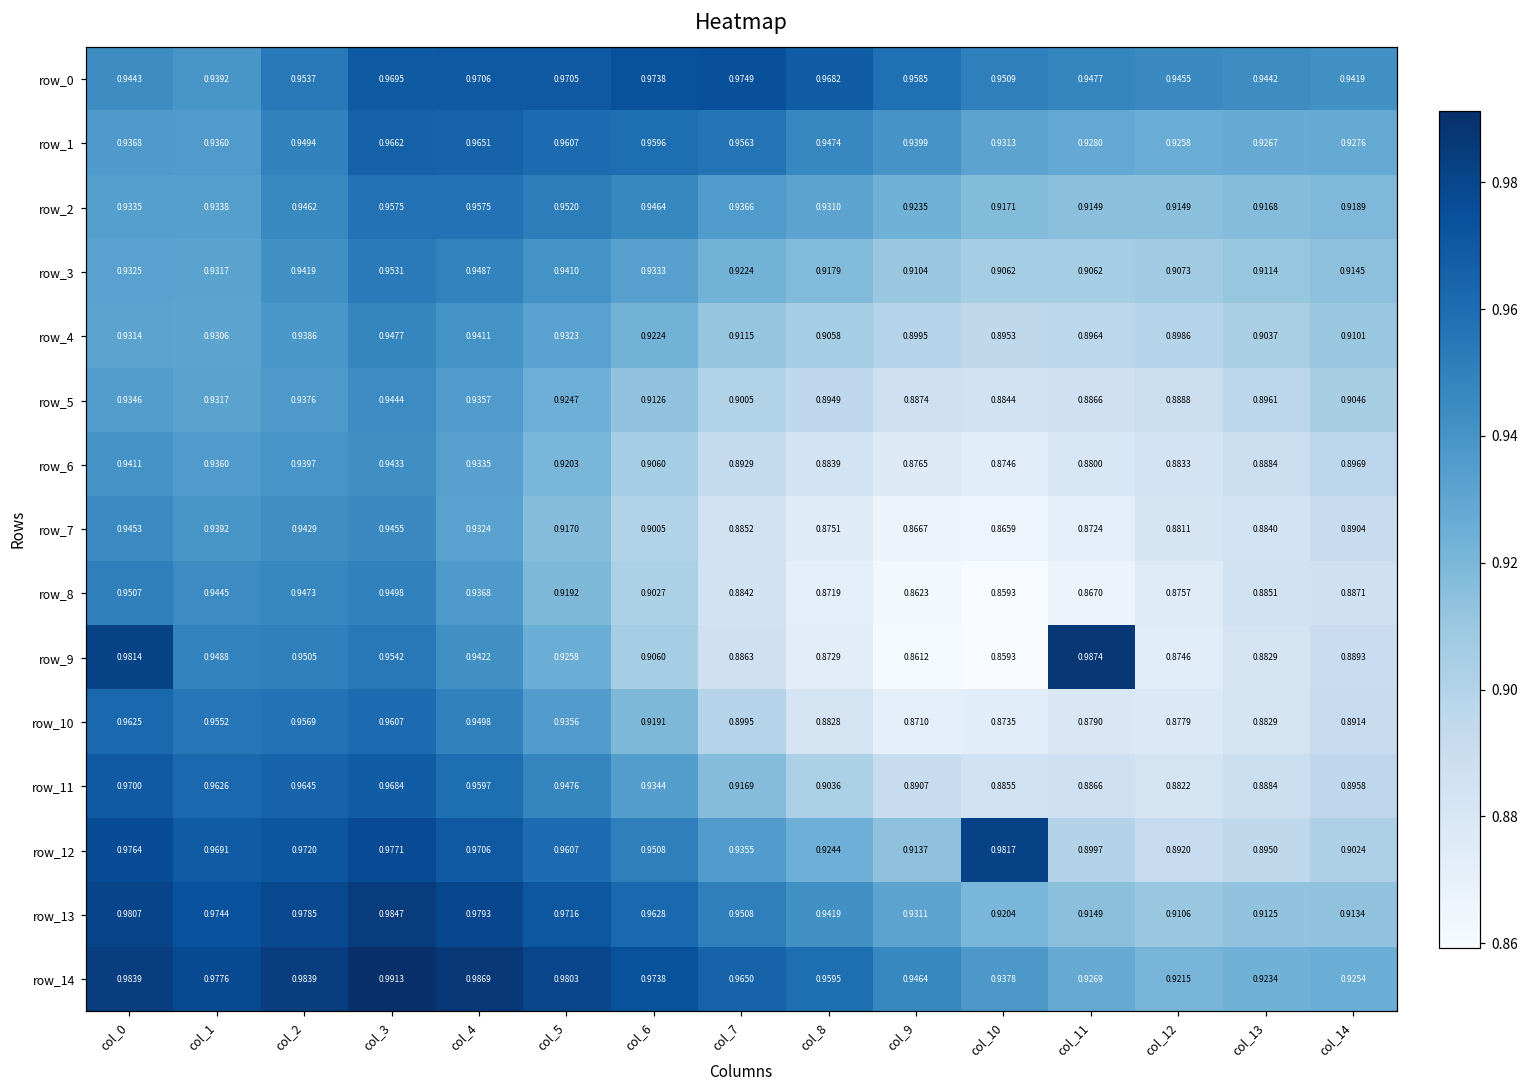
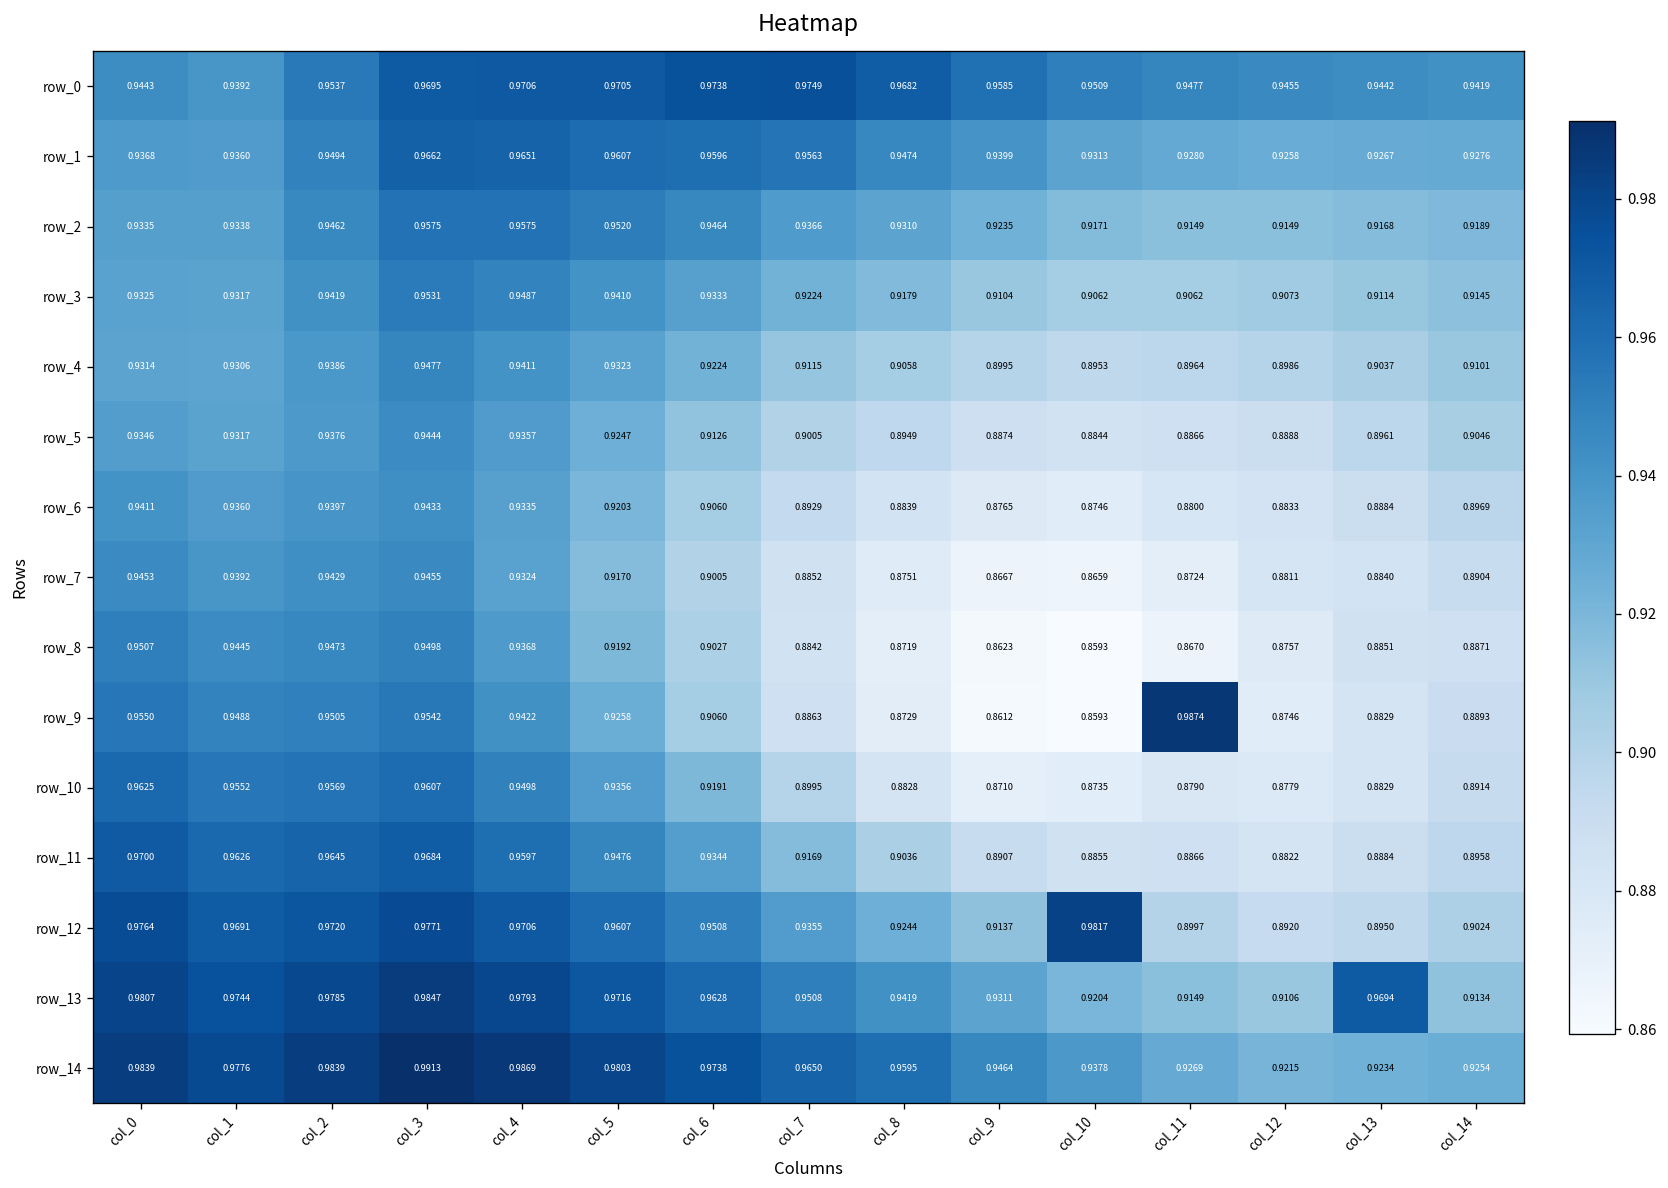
row_9, col_0: 0.9814 -> 0.9550
row_13, col_13: 0.9125 -> 0.9694
